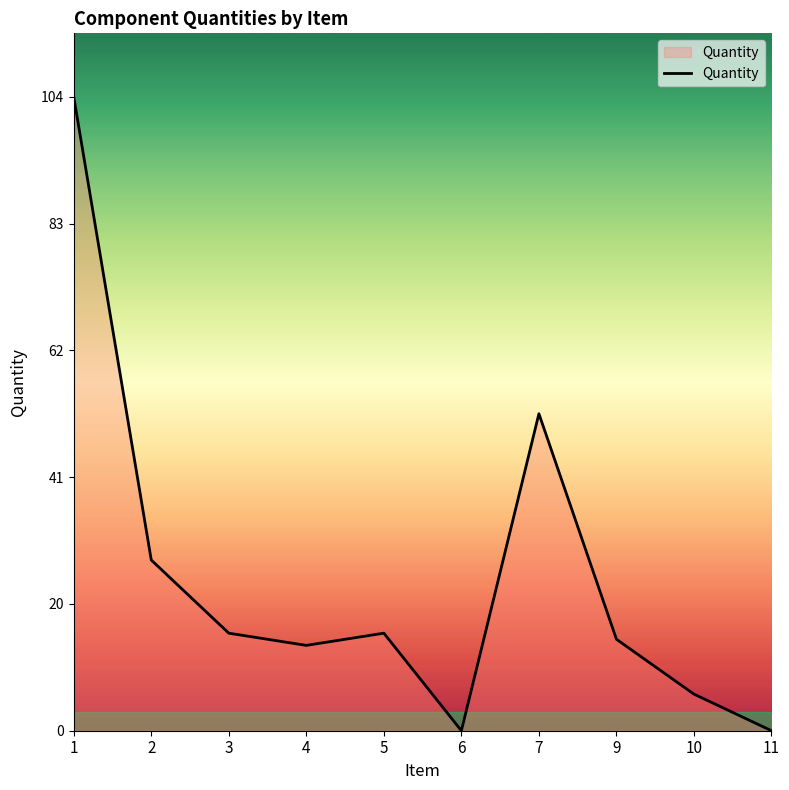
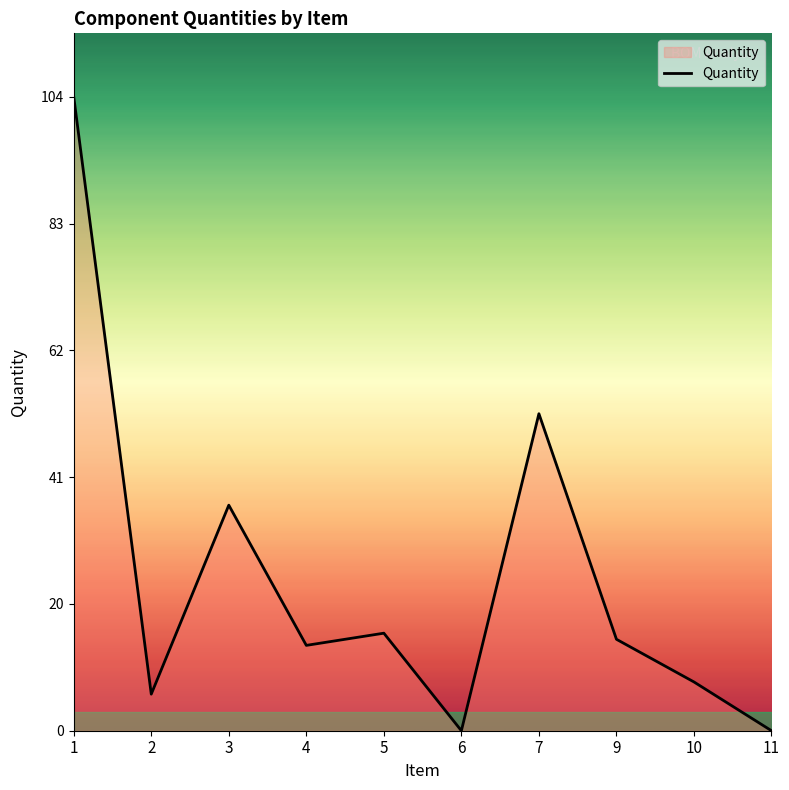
2: 28 -> 6
3: 16 -> 37
10: 6 -> 8
